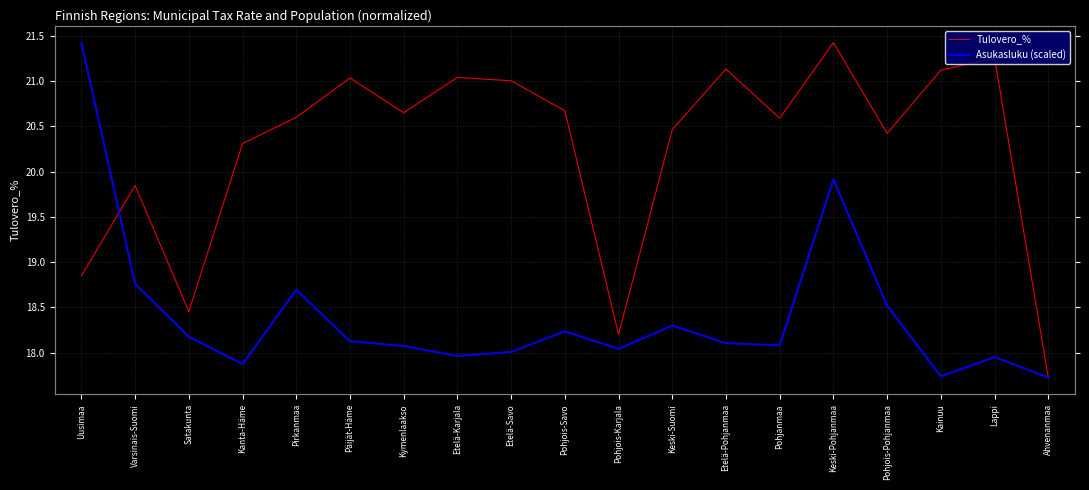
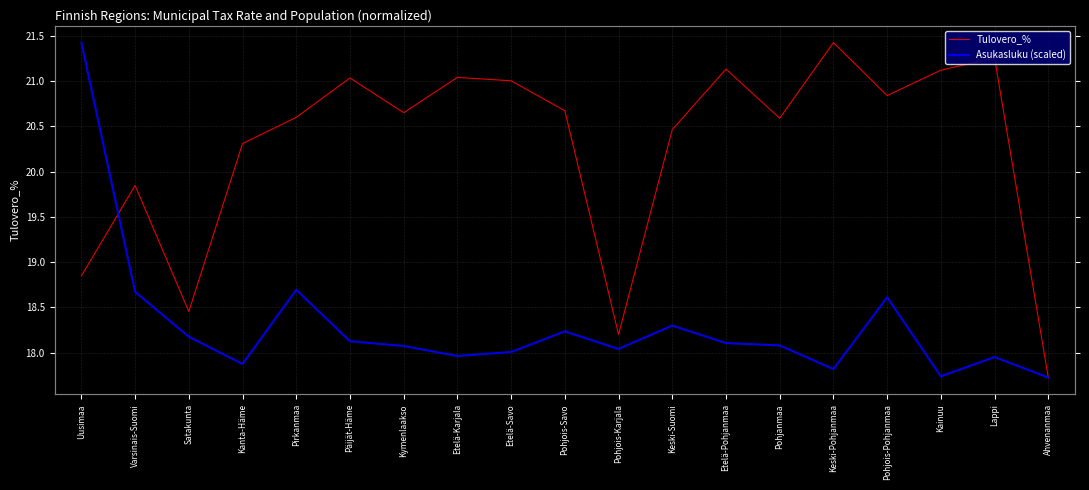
Asukasluku (scaled), Varsinais-Suomi: 18.8 -> 18.7
Asukasluku (scaled), Keski-Pohjanmaa: 19.9 -> 17.8
Tulovero_%, Pohjois-Pohjanmaa: 20.4 -> 20.8
Asukasluku (scaled), Pohjois-Pohjanmaa: 18.5 -> 18.6
